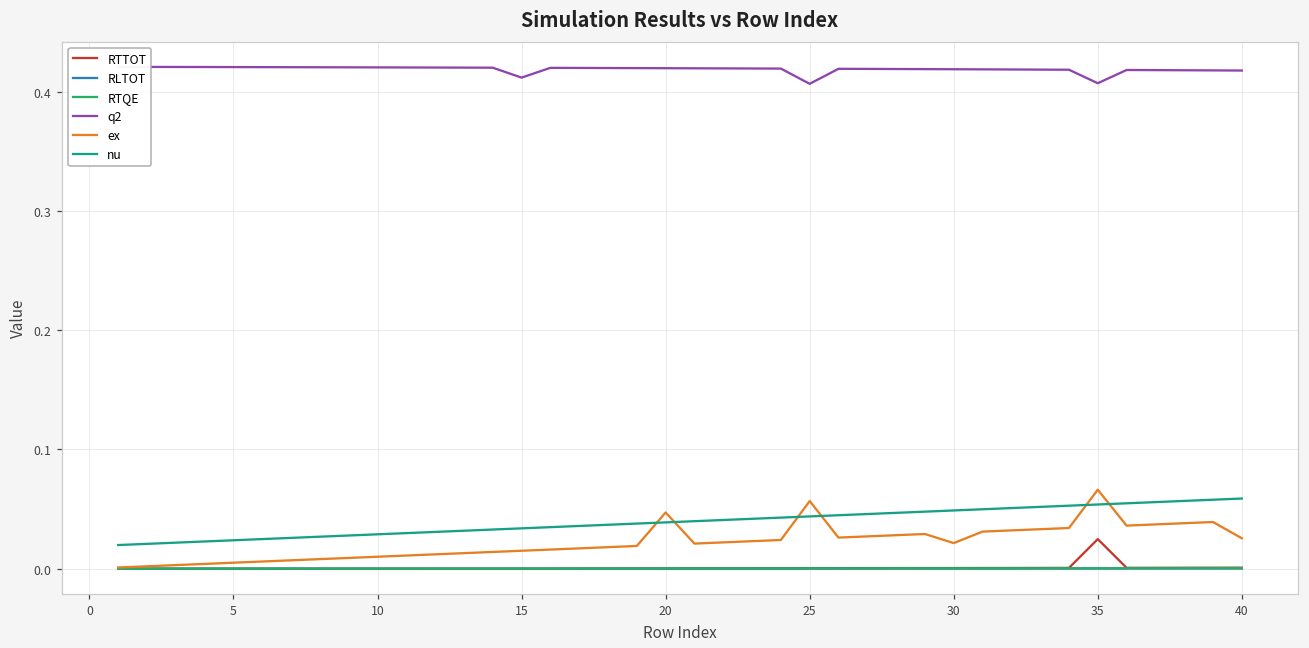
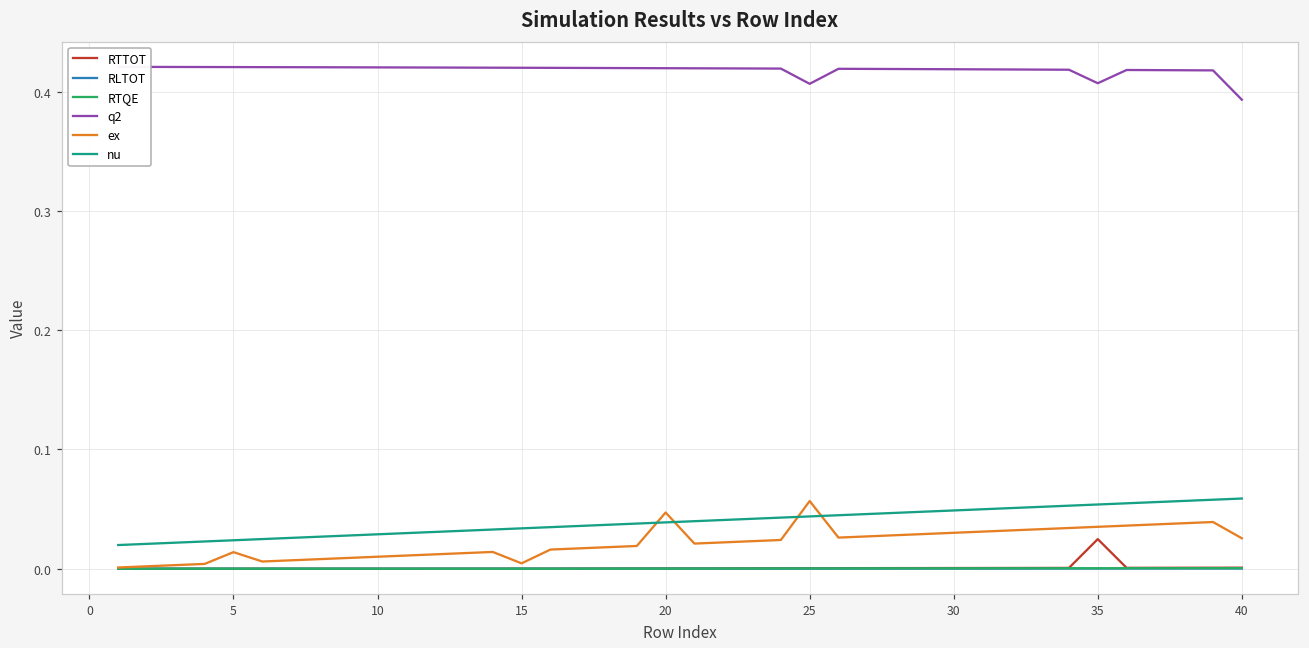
ex, 5: 0.005 -> 0.014
q2, 15: 0.412 -> 0.420
ex, 15: 0.015 -> 0.004
ex, 30: 0.021 -> 0.030
ex, 35: 0.066 -> 0.035
q2, 40: 0.418 -> 0.393
